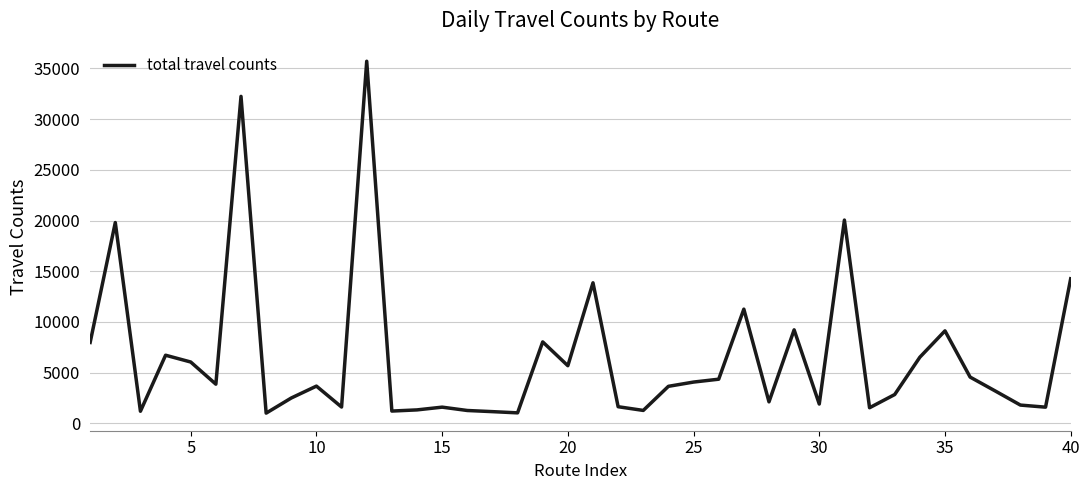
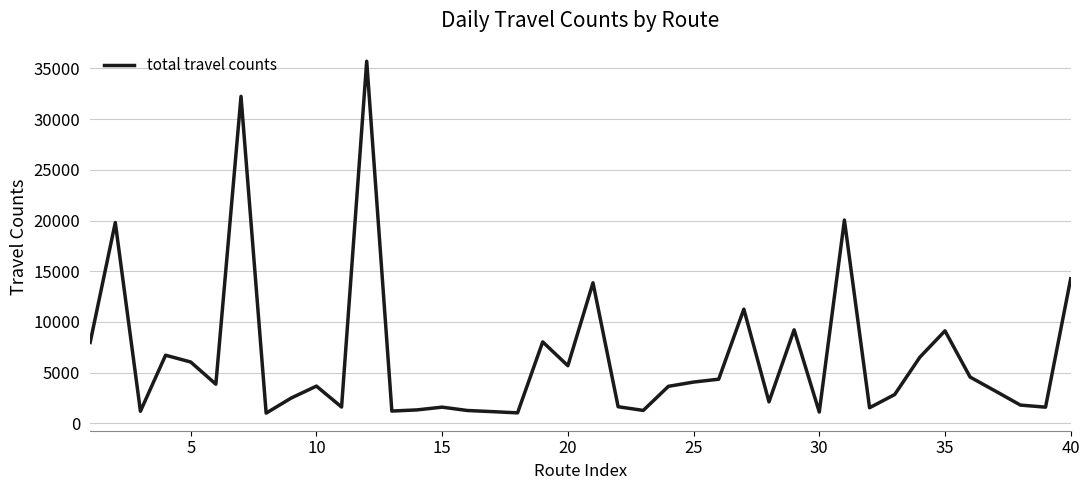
30: 1900 -> 1100
